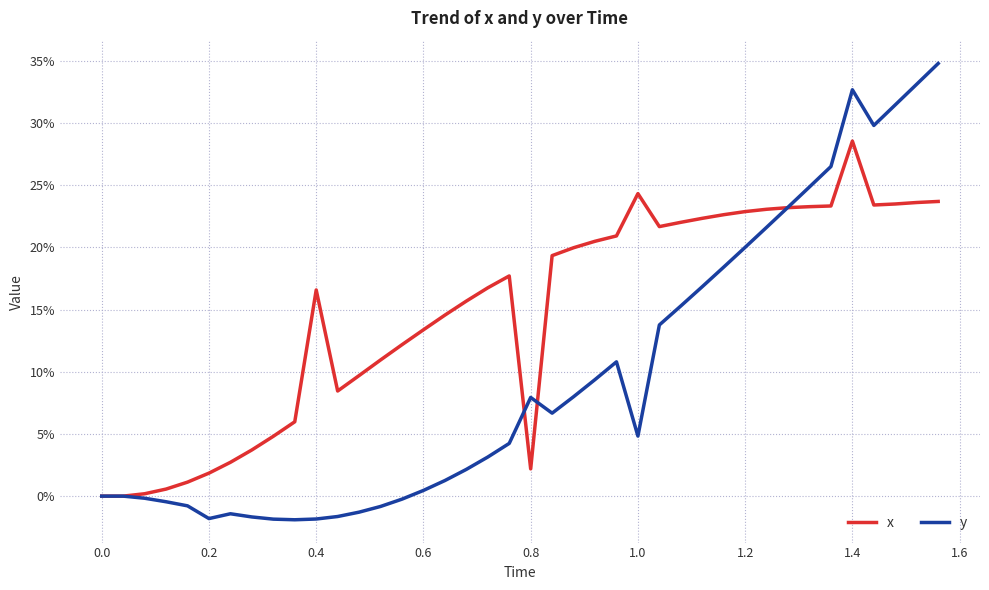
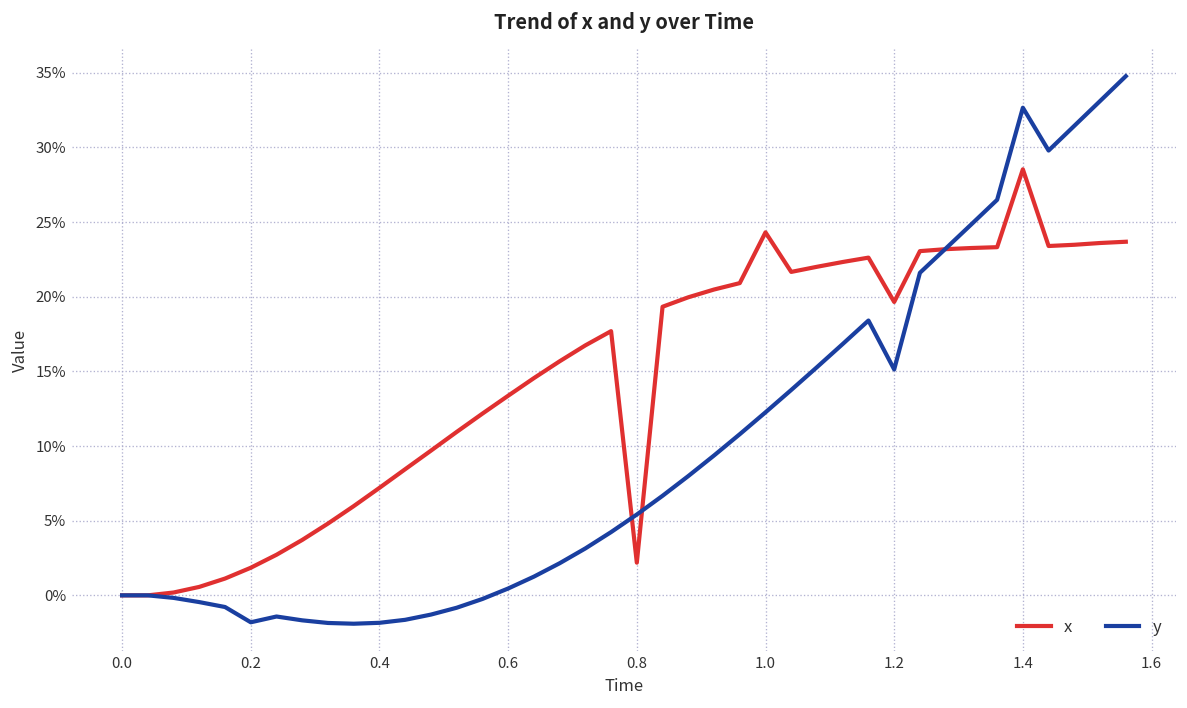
x, 0.4: 16.6% -> 7.2%
y, 0.8: 7.9% -> 5.4%
y, 1.0: 4.8% -> 12.3%
x, 1.2: 22.9% -> 19.7%
y, 1.2: 20.0% -> 15.1%
